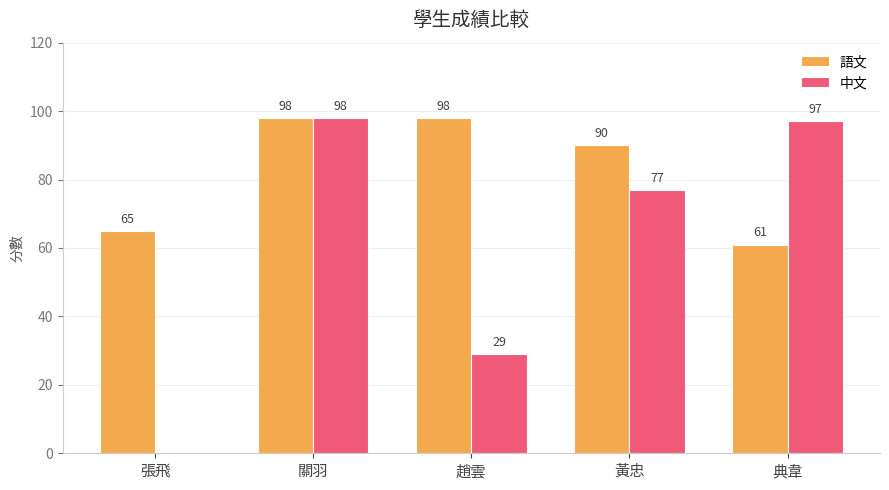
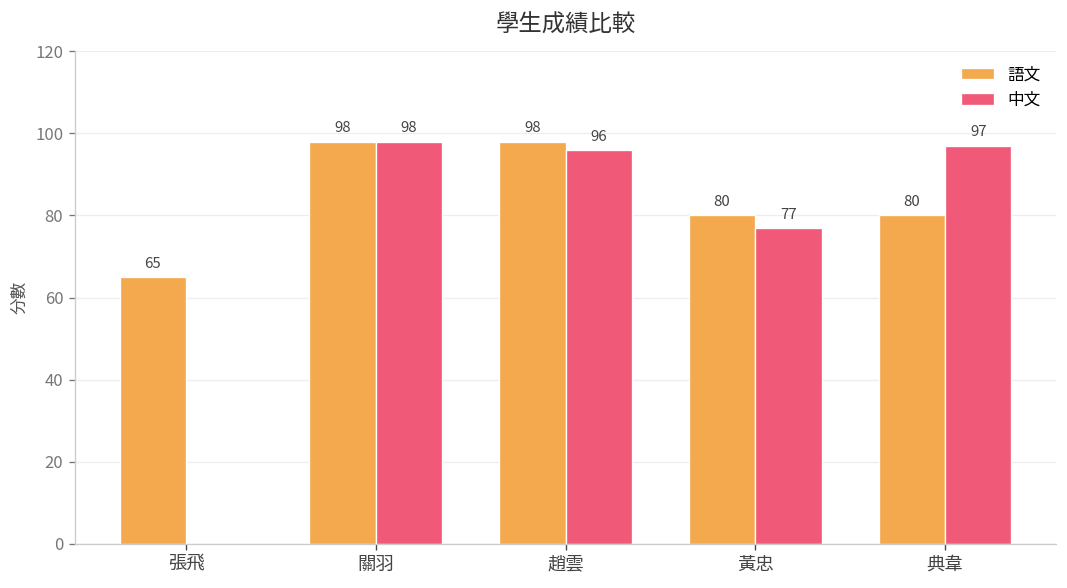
中文, 趙雲: 29 -> 96
語文, 黃忠: 90 -> 80
語文, 典韋: 61 -> 80
